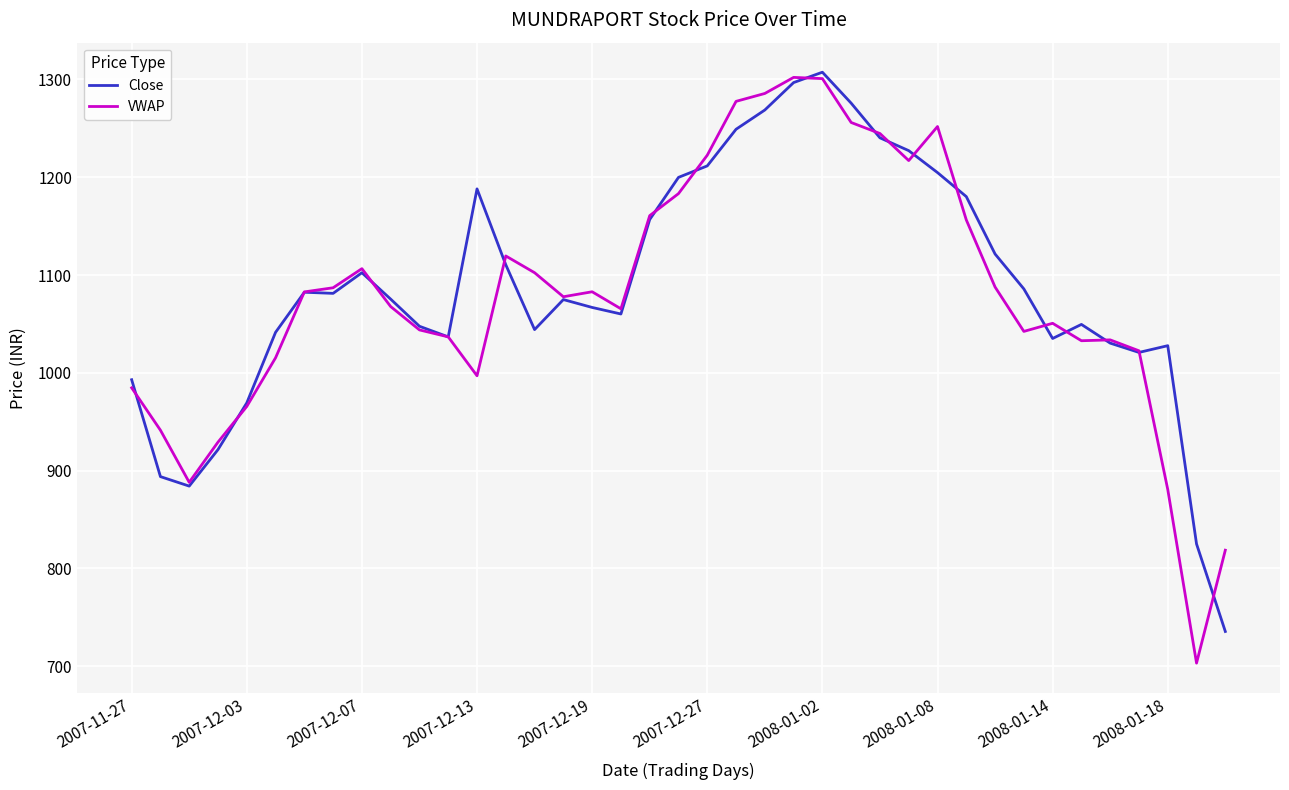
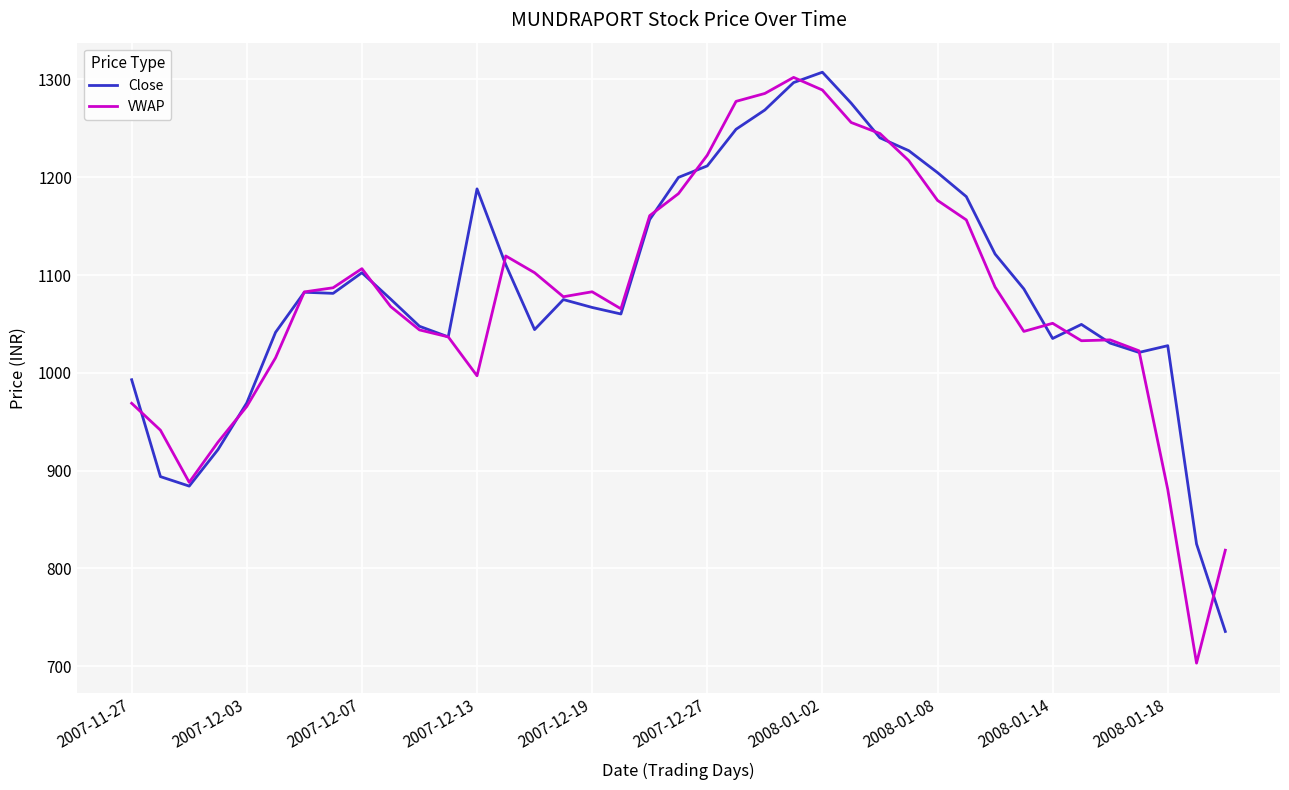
VWAP, 2007-11-27: 980 -> 970
VWAP, 2008-01-02: 1300 -> 1290
VWAP, 2008-01-08: 1250 -> 1180
